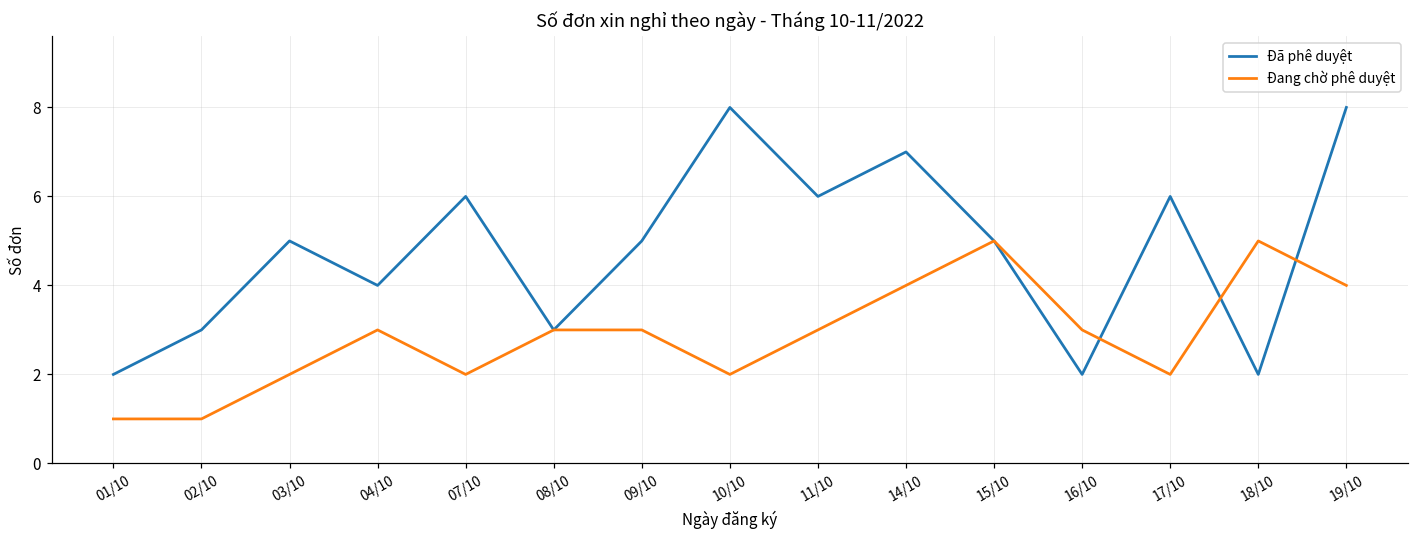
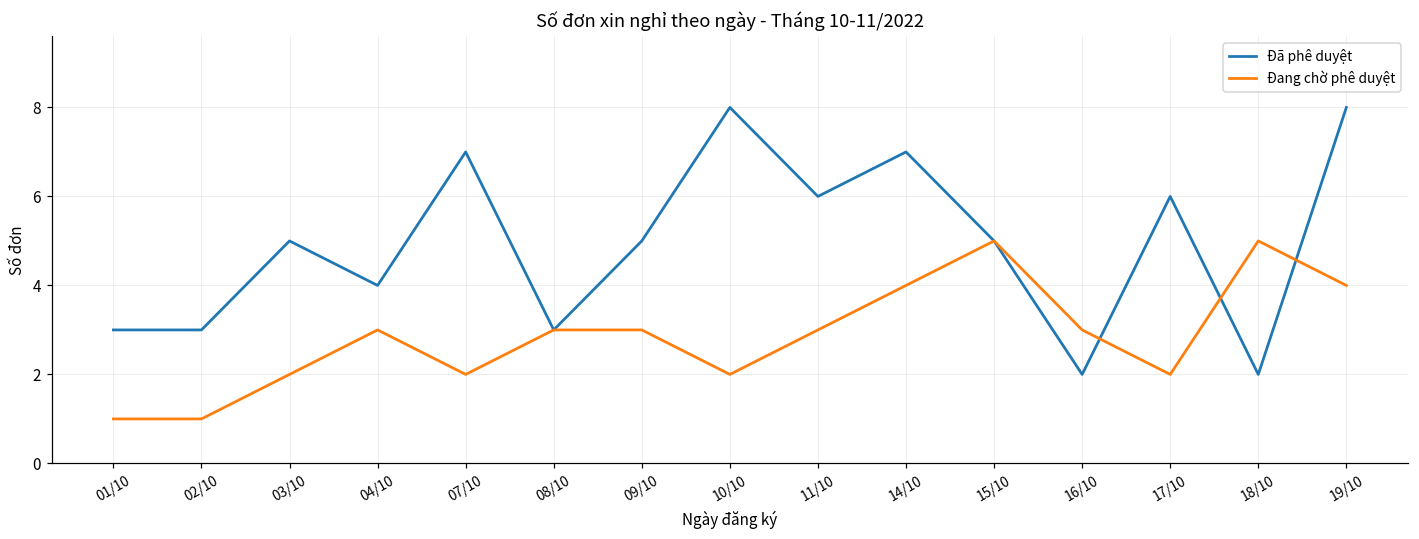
Đã phê duyệt, 01/10: 2 -> 3
Đã phê duyệt, 07/10: 6 -> 7
